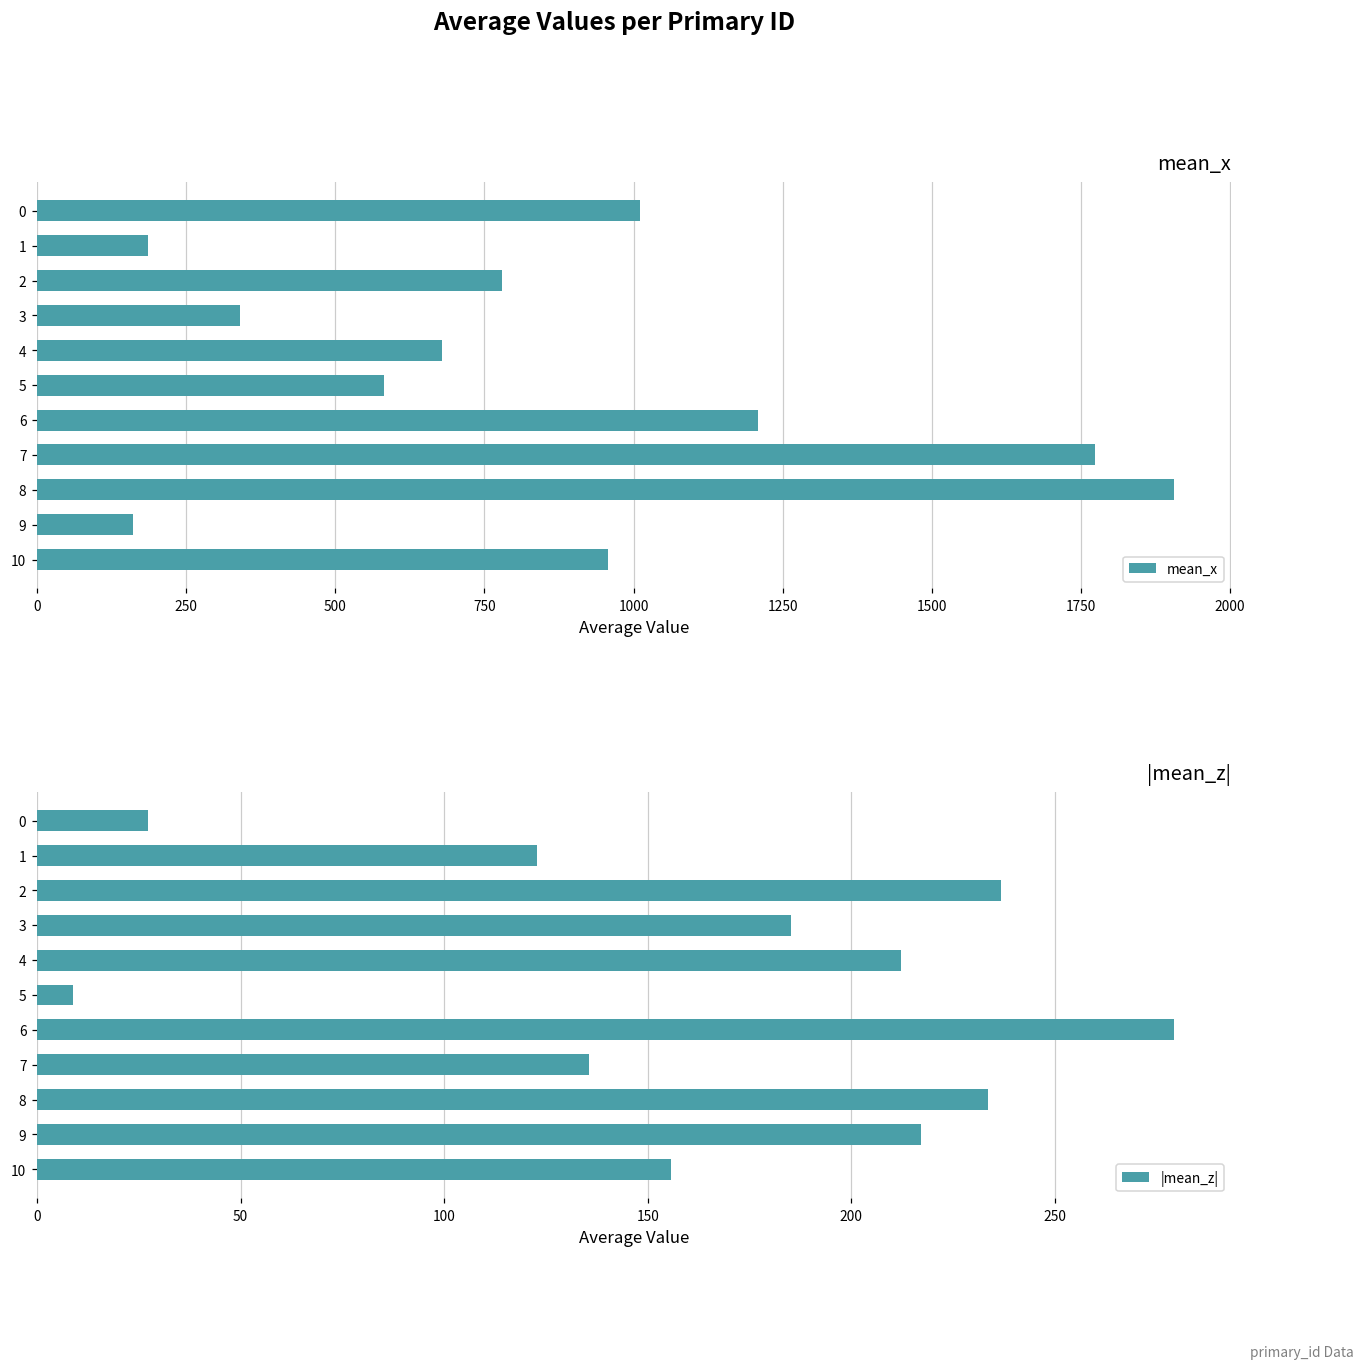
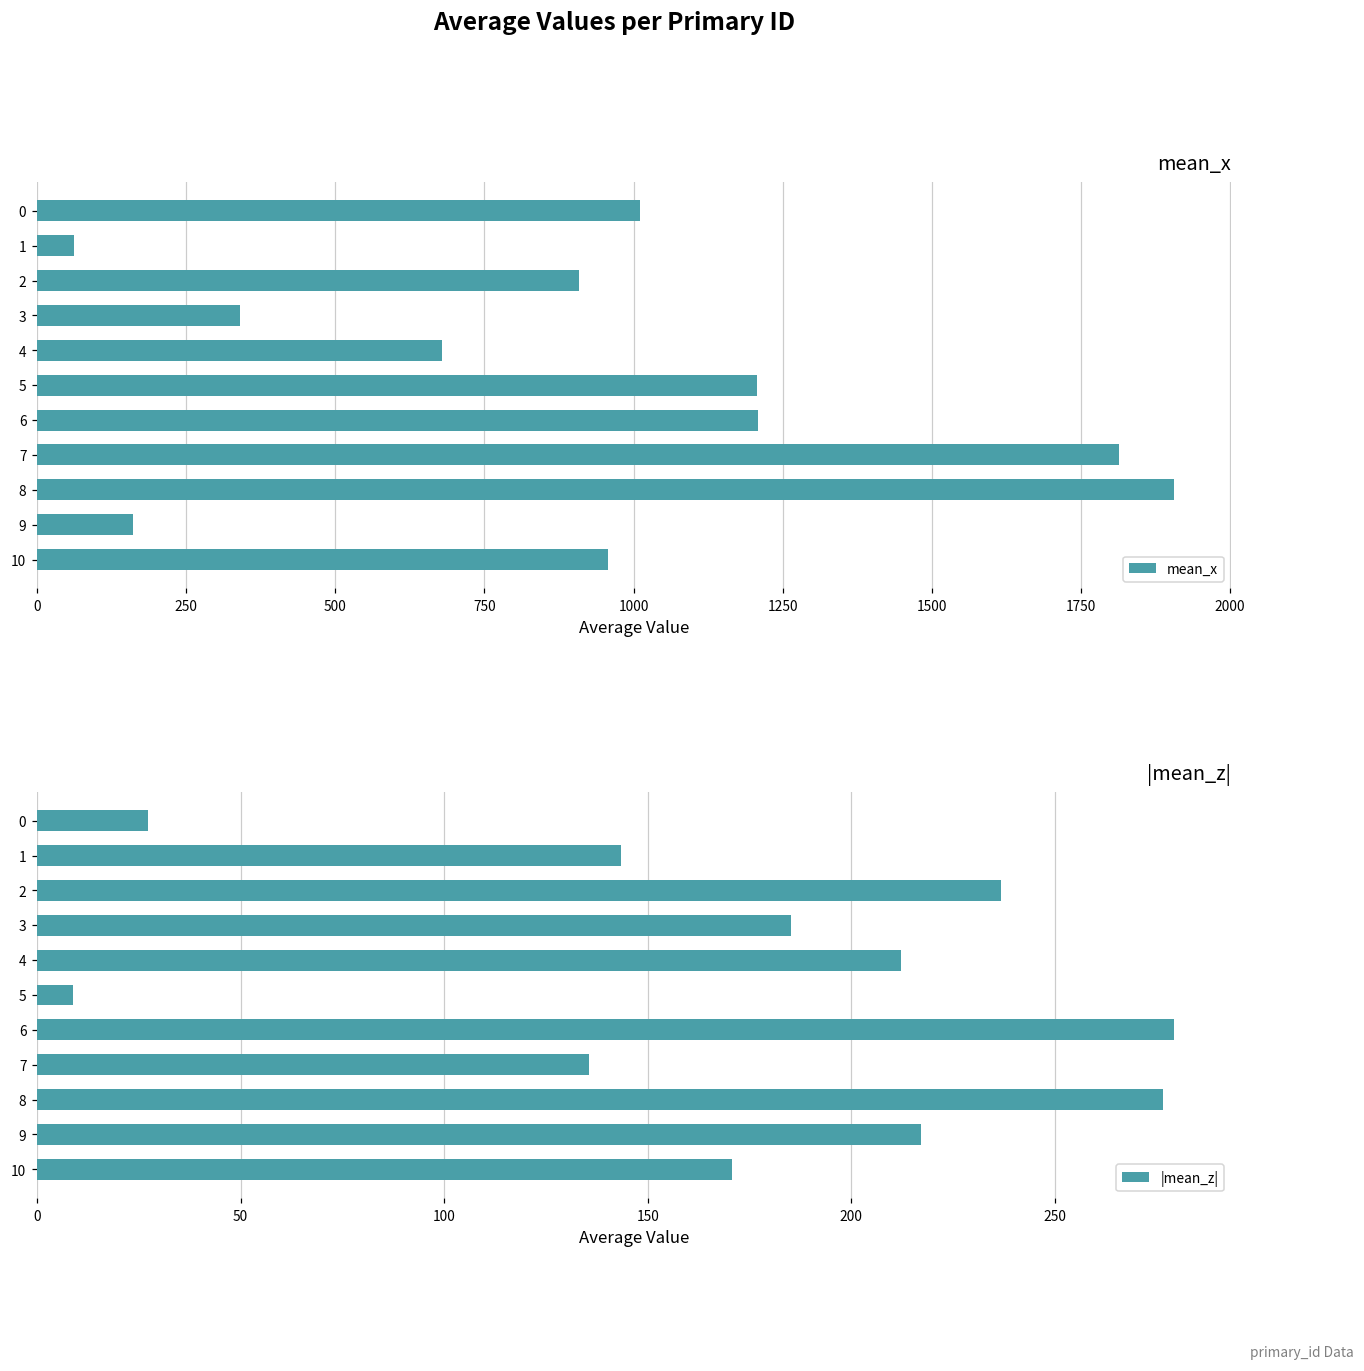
mean_x, 1: 190 -> 60
mean_x, 2: 780 -> 910
mean_x, 5: 580 -> 1210
mean_x, 7: 1770 -> 1810
|mean_z|, 1: 123 -> 143
|mean_z|, 8: 234 -> 276
|mean_z|, 10: 156 -> 171
